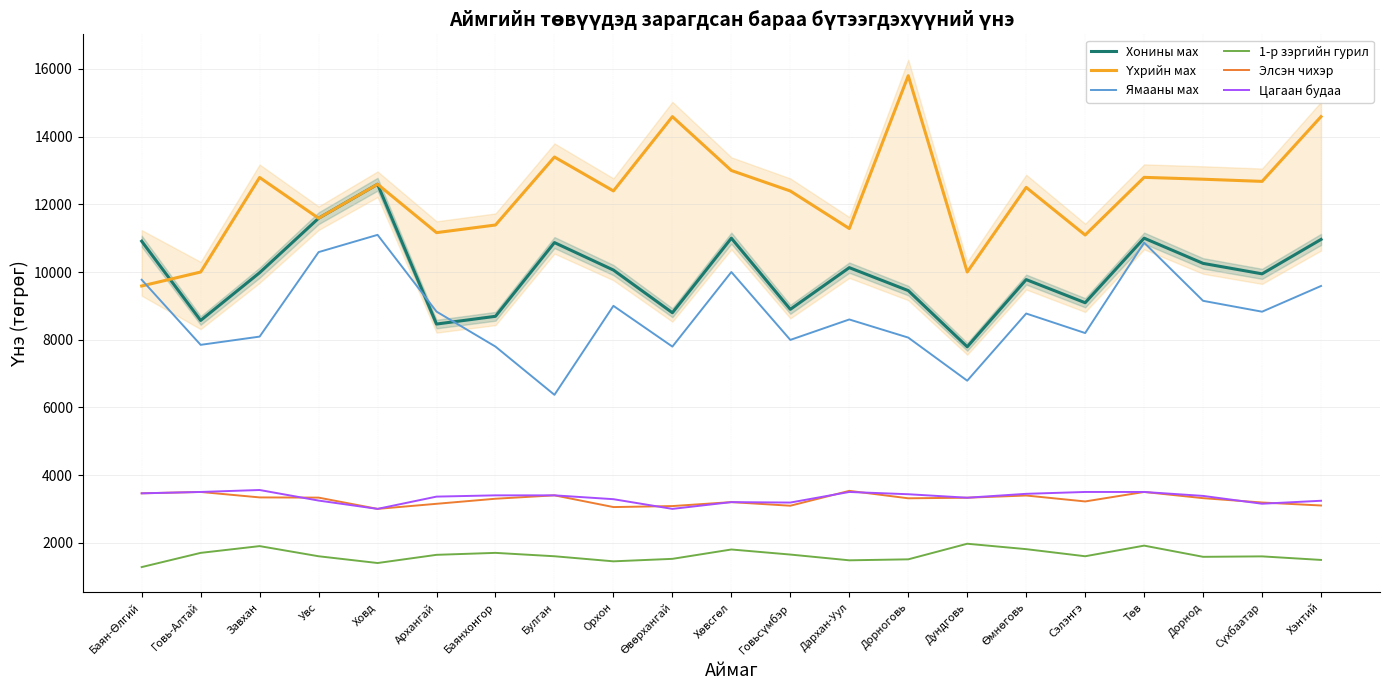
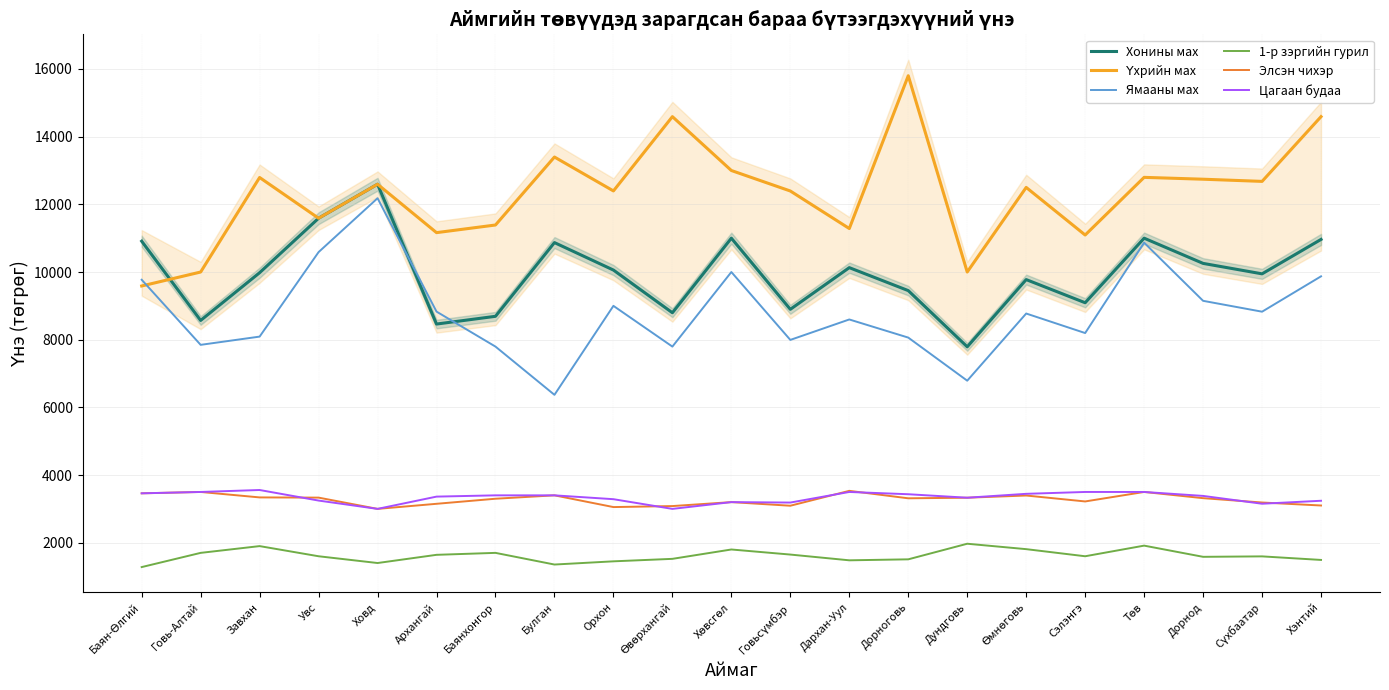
Ямааны мах, Ховд: 11100 -> 12200
1-р зэргийн гурил, Булган: 1600 -> 1400
Ямааны мах, Хэнтий: 9600 -> 9900
